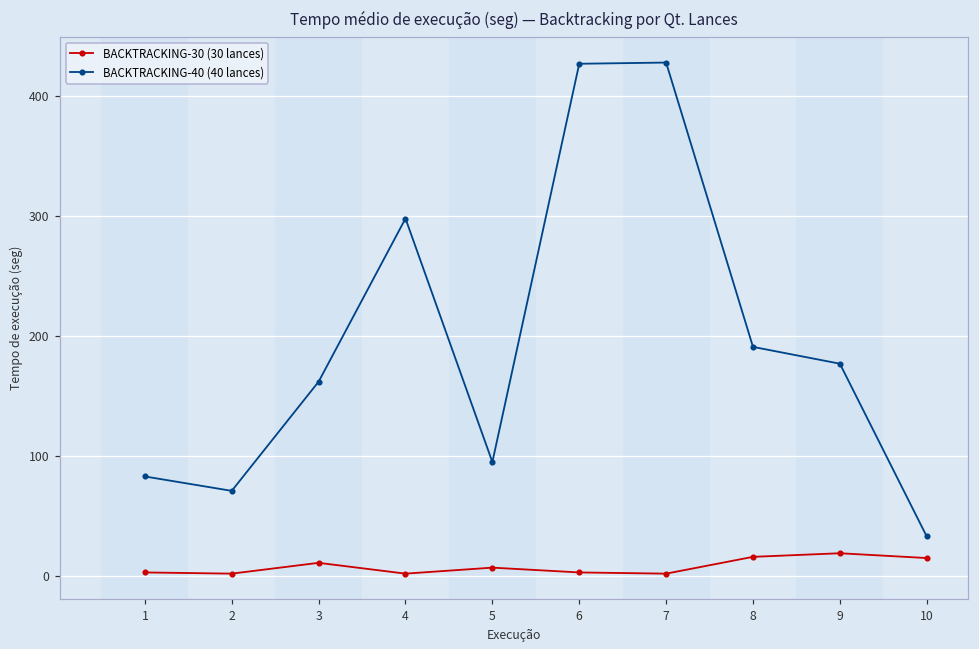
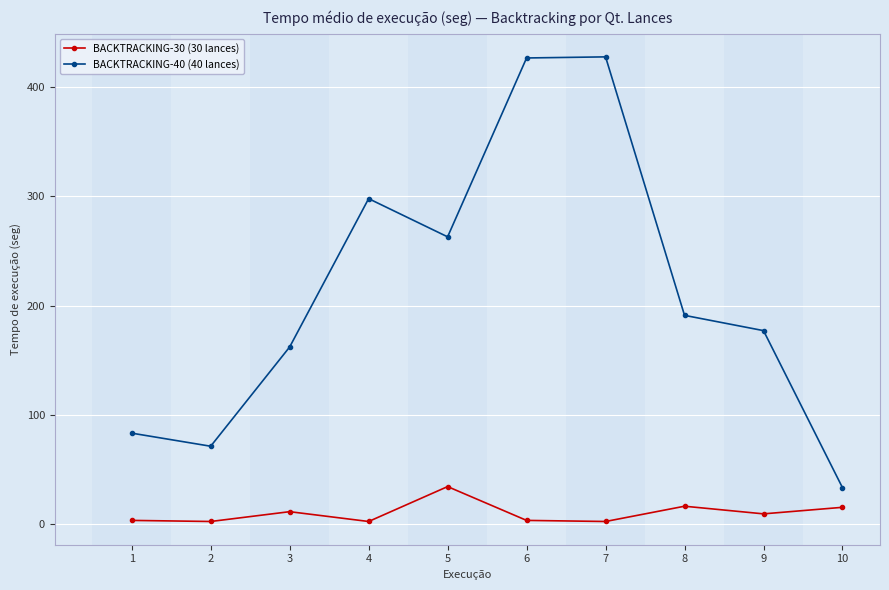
BACKTRACKING-30 (30 lances), 5: 7 -> 34
BACKTRACKING-40 (40 lances), 5: 95 -> 263
BACKTRACKING-30 (30 lances), 9: 19 -> 9
